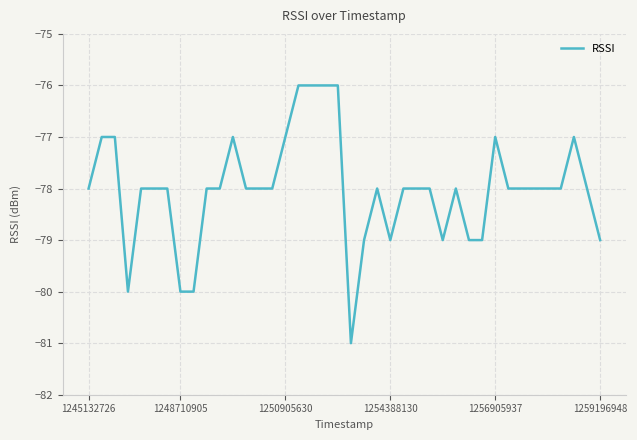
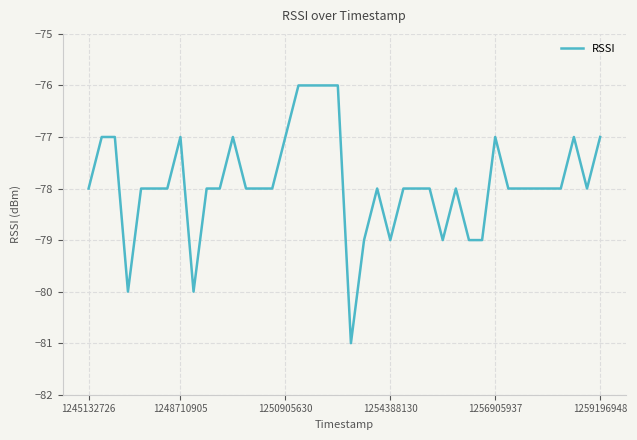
1248710905: -80 -> -77
1259196948: -79 -> -77
